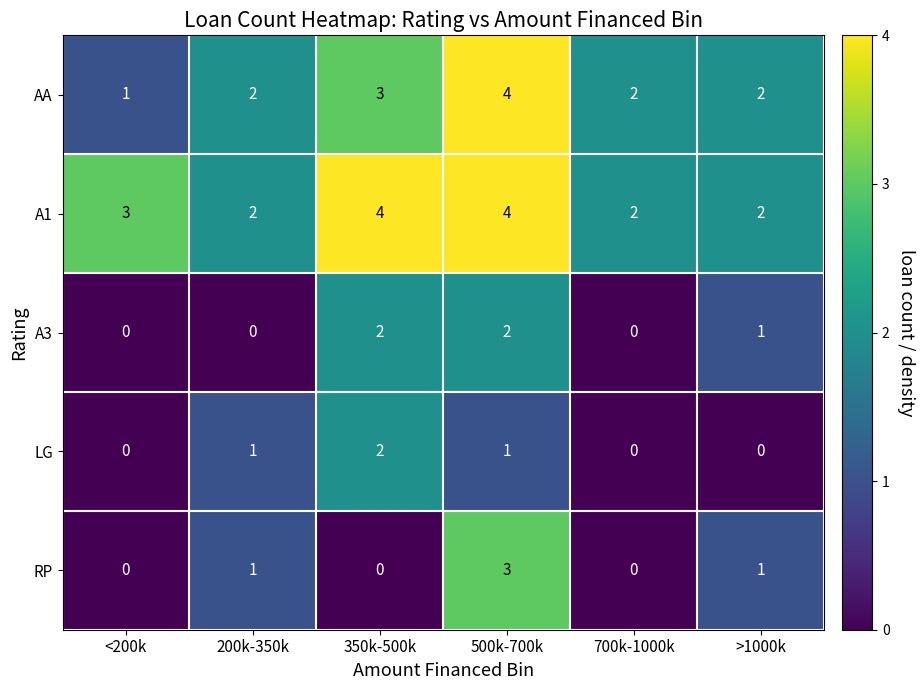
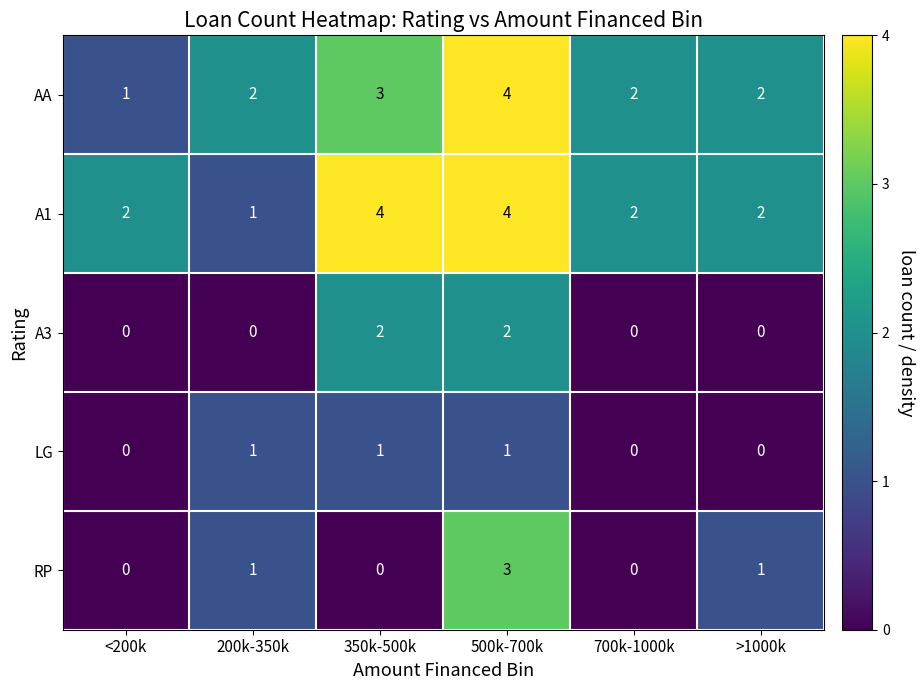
A1, <200k: 3 -> 2
A1, 200k-350k: 2 -> 1
A3, >1000k: 1 -> 0
LG, 350k-500k: 2 -> 1
